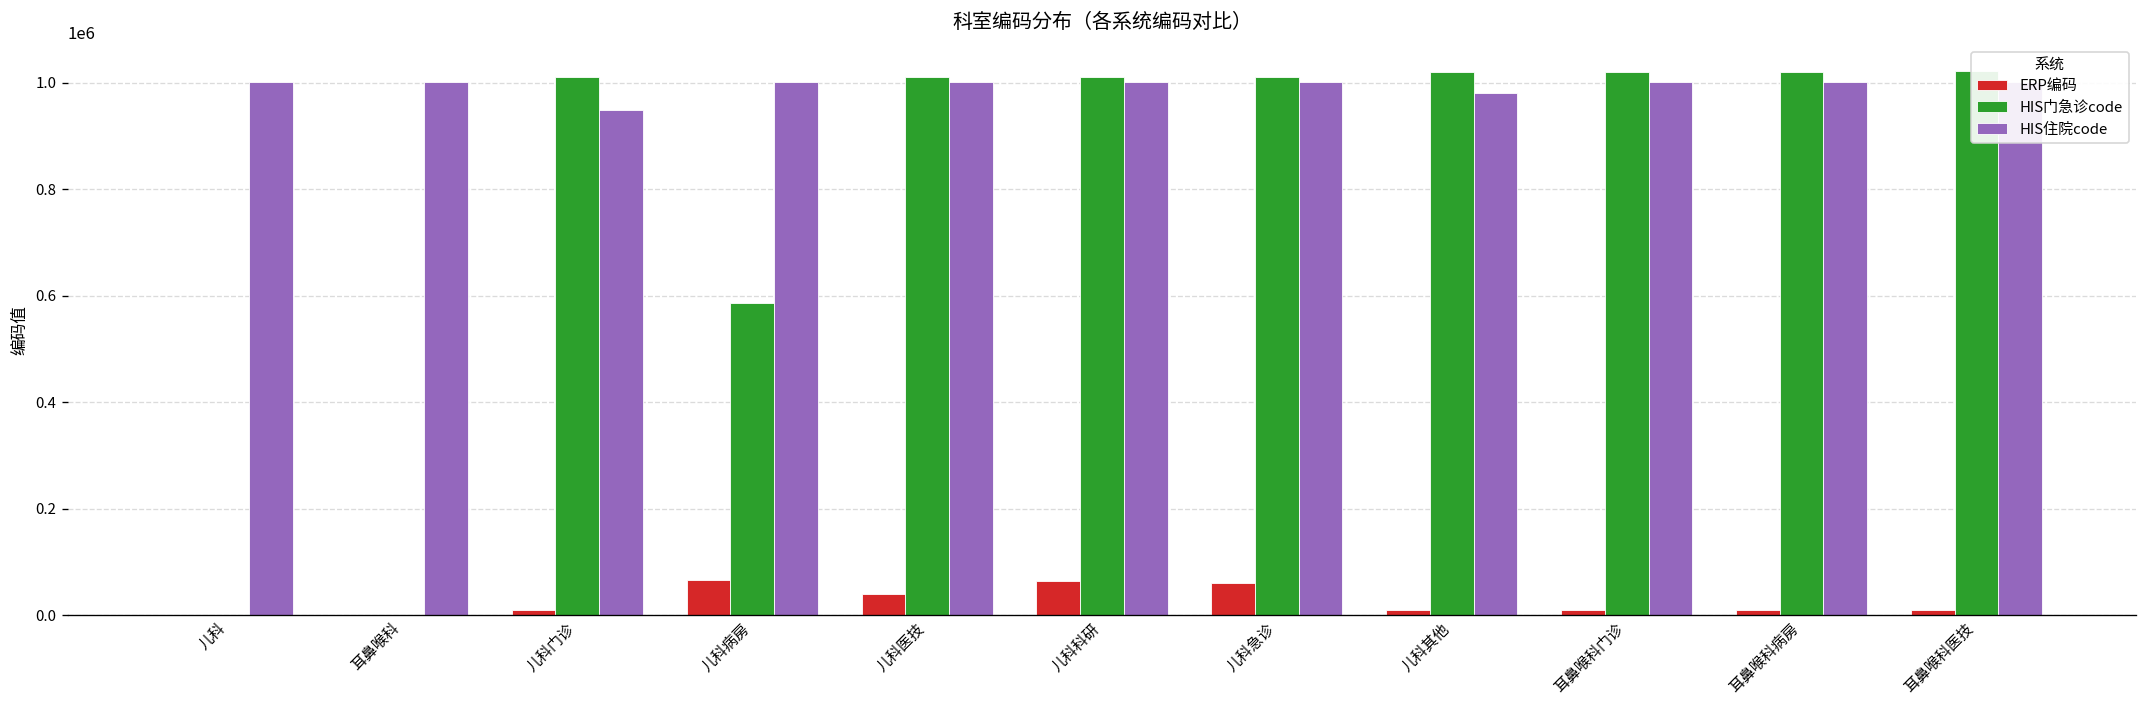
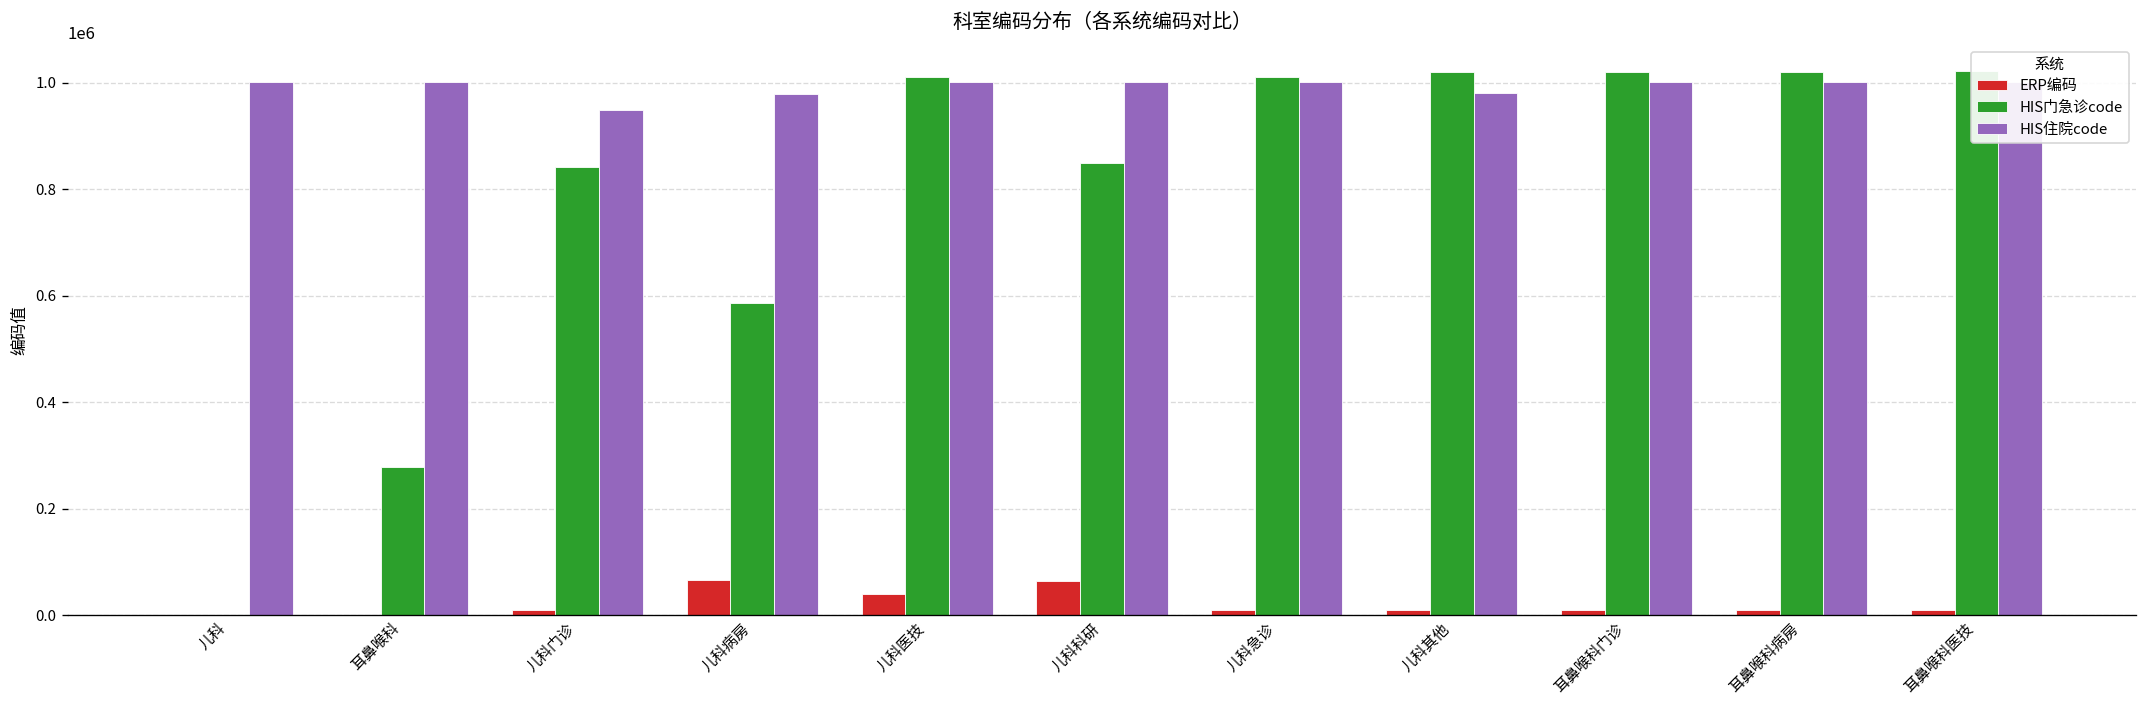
HIS门急诊code, 耳鼻喉科: 0 -> 280000
HIS门急诊code, 儿科门诊: 1010000 -> 840000
HIS住院code, 儿科病房: 1000000 -> 980000
HIS门急诊code, 儿科科研: 1010000 -> 850000
ERP编码, 儿科急诊: 60000 -> 10000
